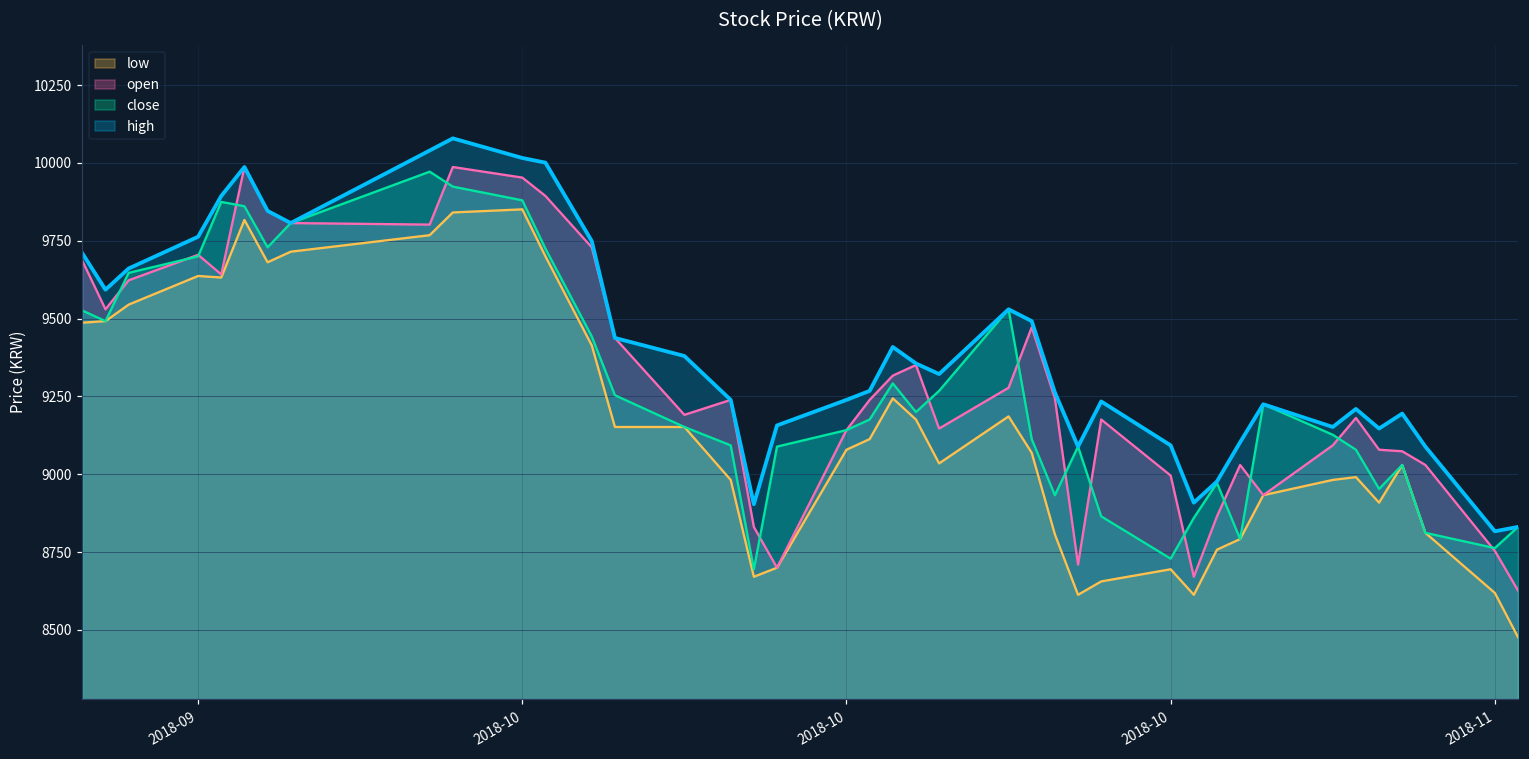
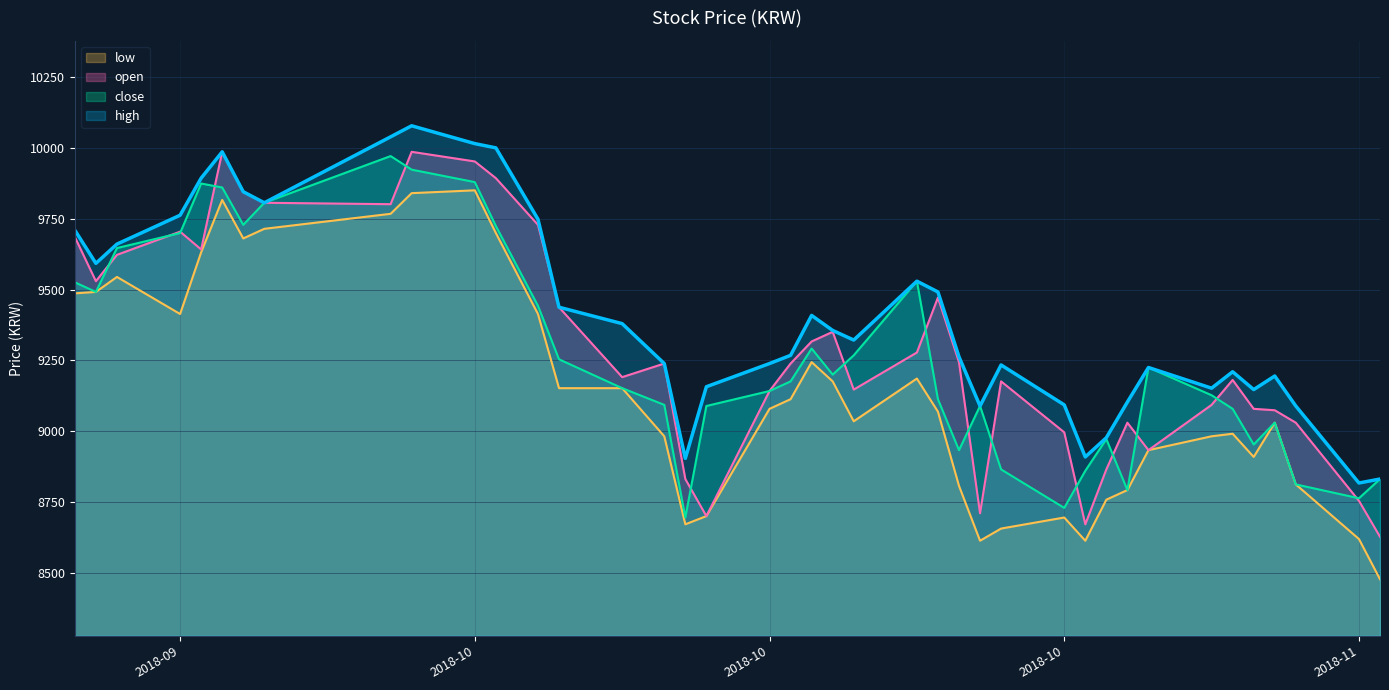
low, 2018-09: 9640 -> 9410
